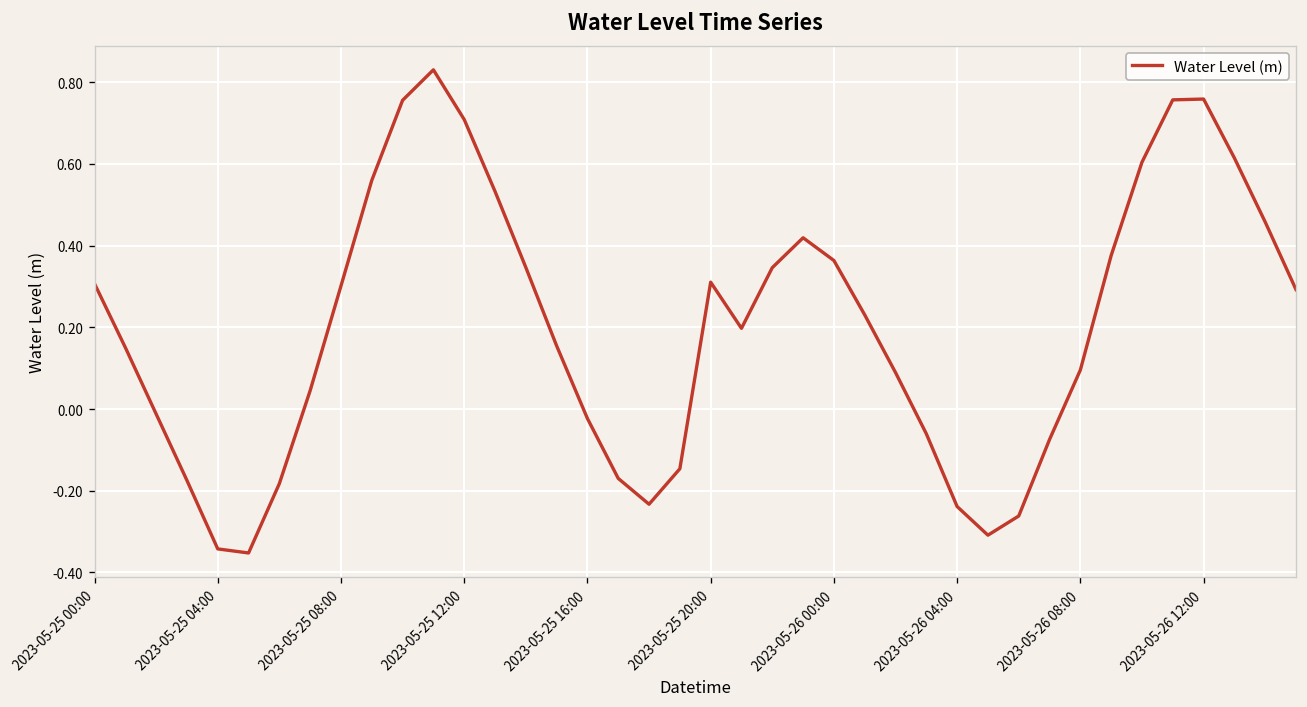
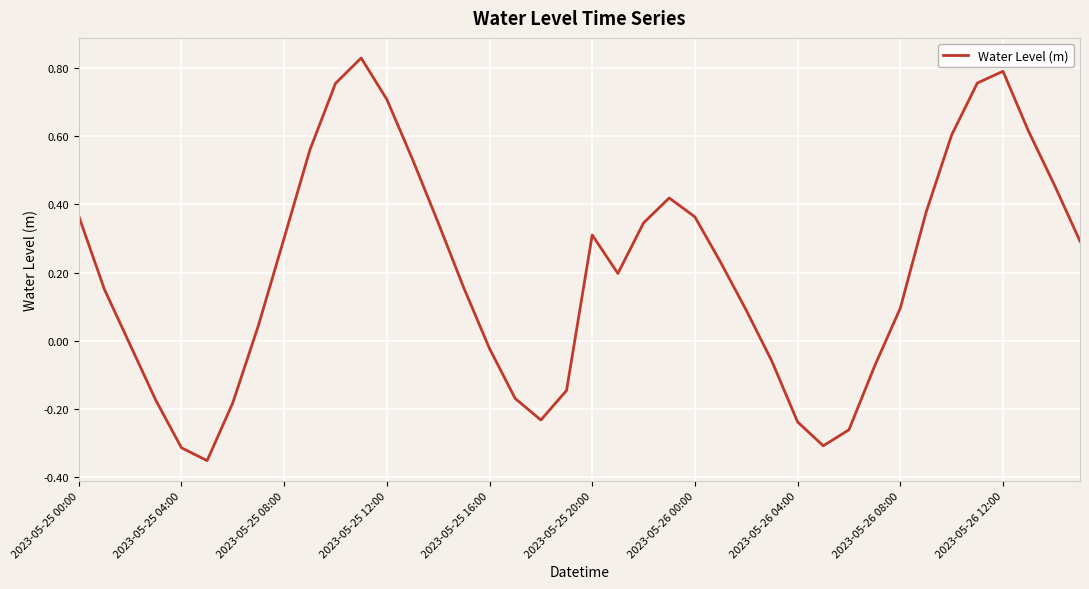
2023-05-25 00:00: 0.31 -> 0.37
2023-05-25 04:00: -0.34 -> -0.31
2023-05-26 12:00: 0.76 -> 0.79
